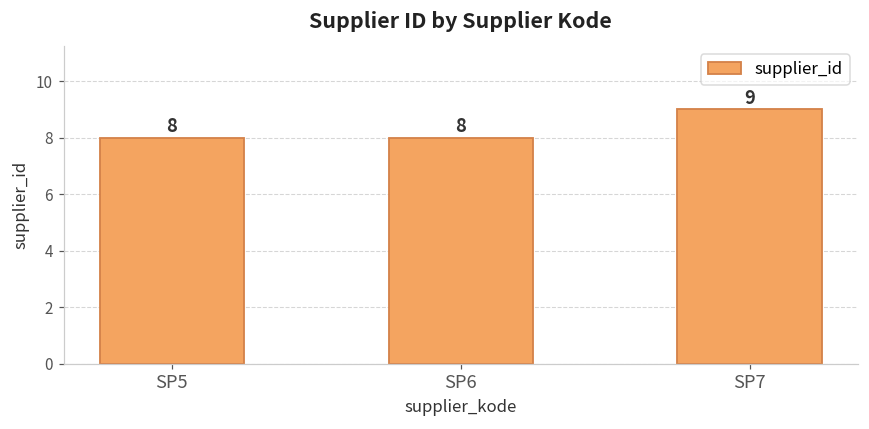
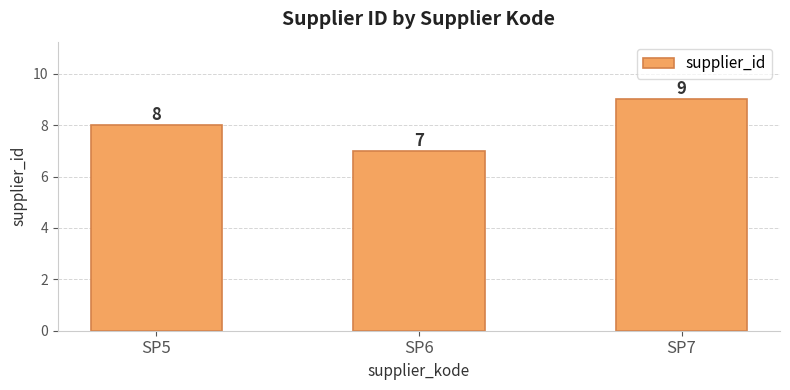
SP6: 8 -> 7
